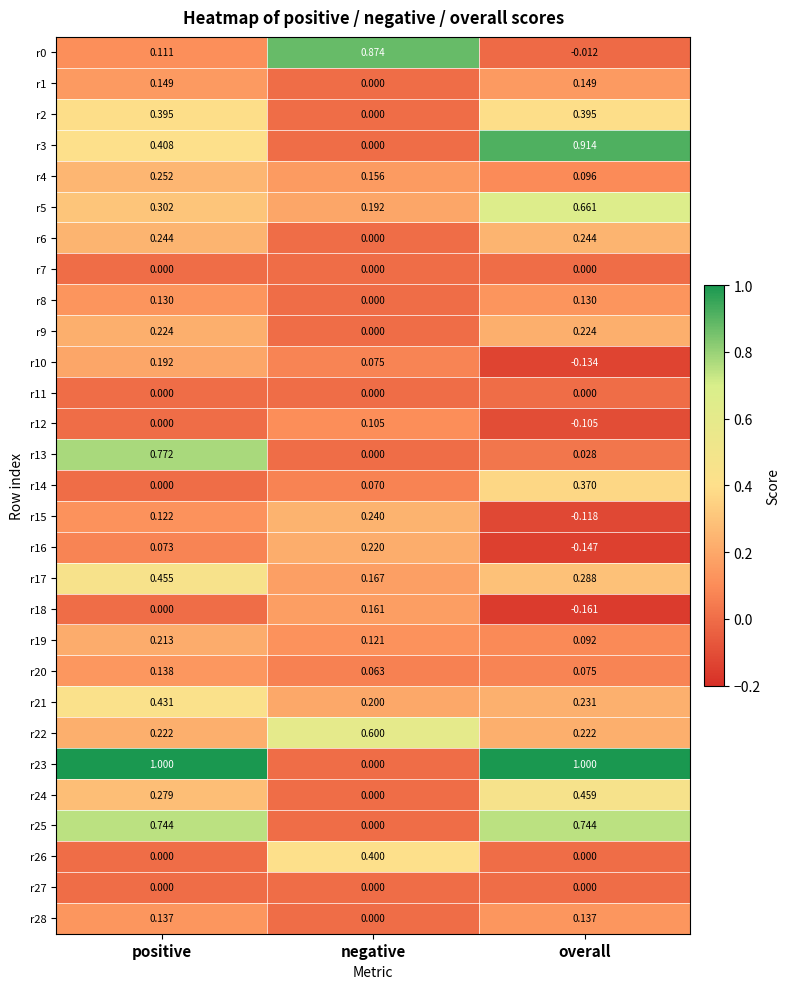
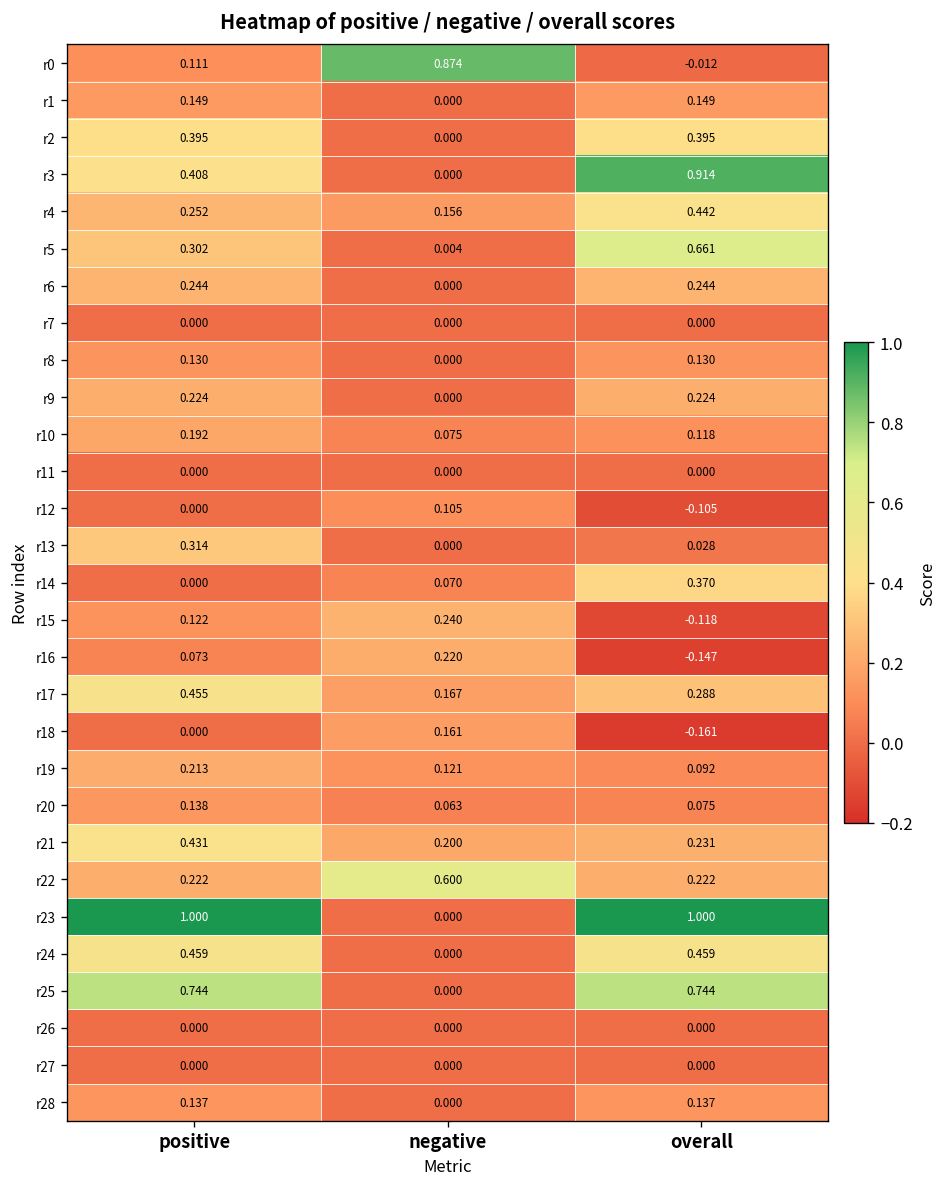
r4, overall: 0.096 -> 0.442
r5, negative: 0.192 -> 0.004
r10, overall: -0.134 -> 0.118
r13, positive: 0.772 -> 0.314
r24, positive: 0.279 -> 0.459
r26, negative: 0.400 -> 0.000
